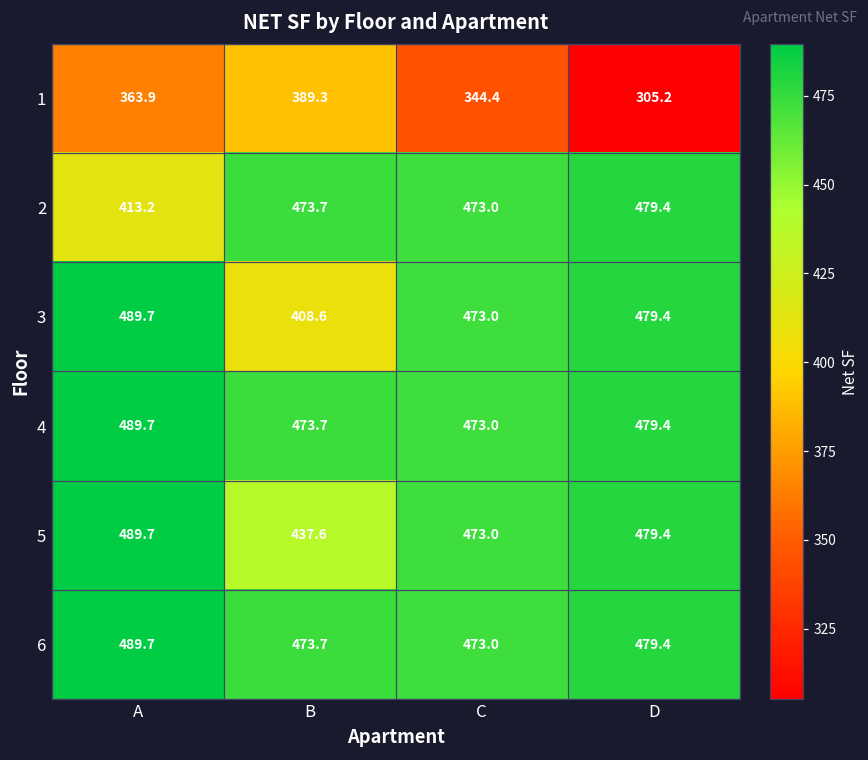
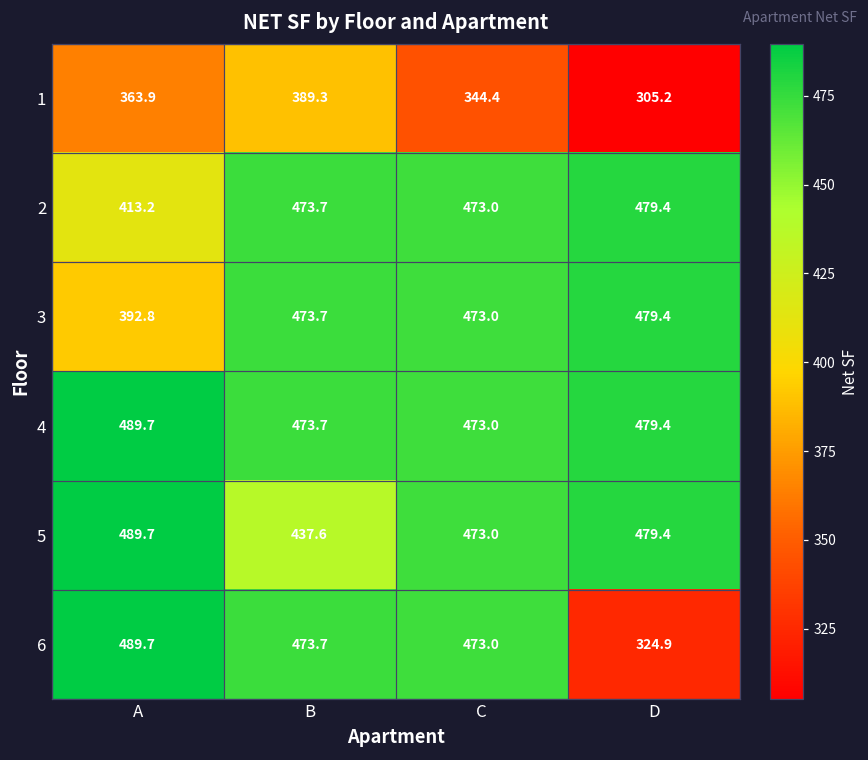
3, A: 489.7 -> 392.8
3, B: 408.6 -> 473.7
6, D: 479.4 -> 324.9
